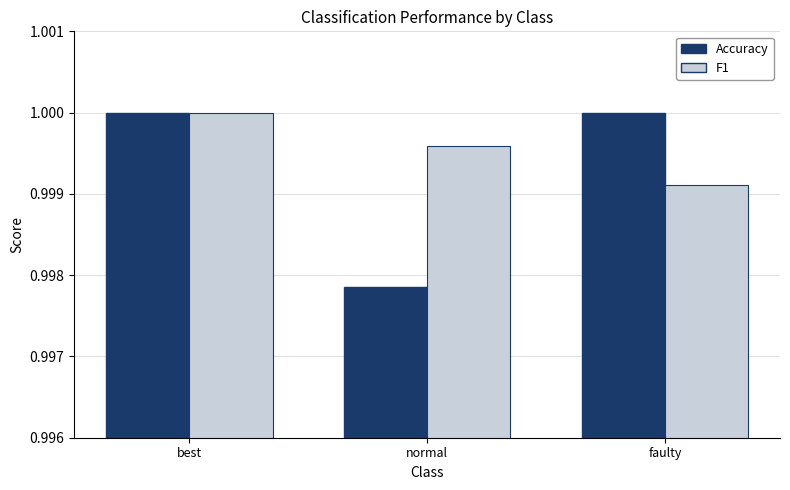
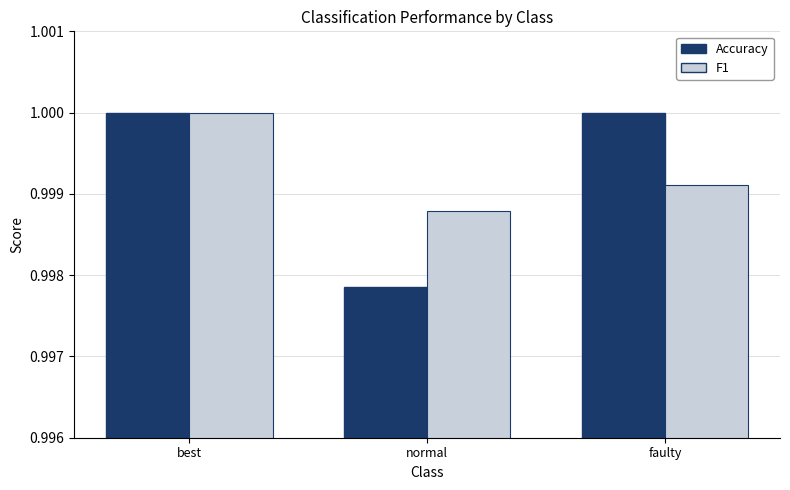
F1, normal: 0.9996 -> 0.9988
